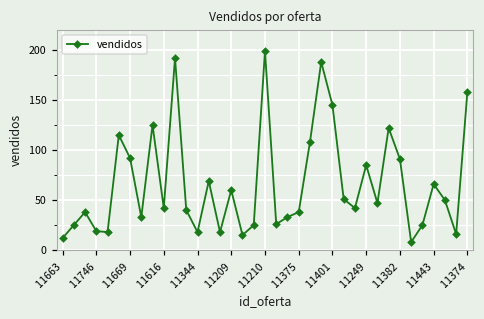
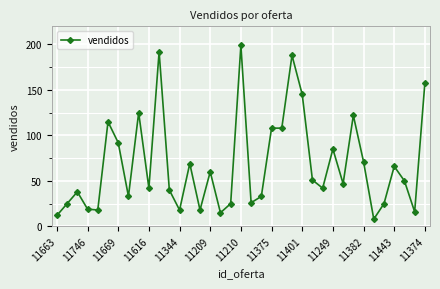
11375: 40 -> 110
11382: 90 -> 70
